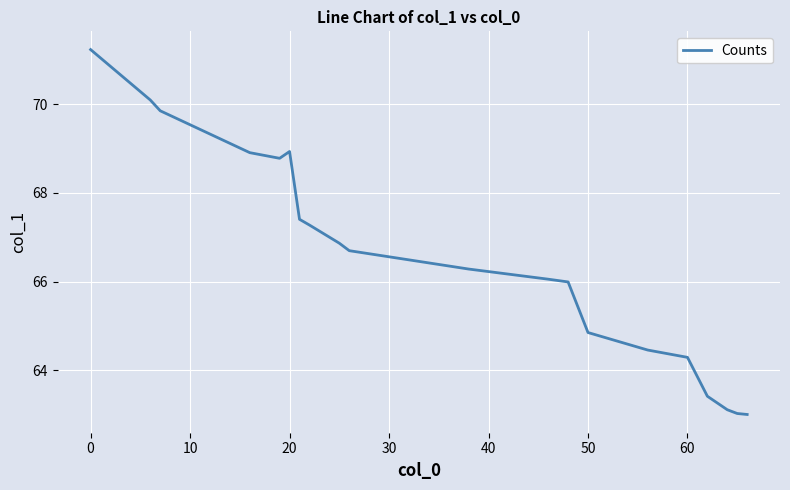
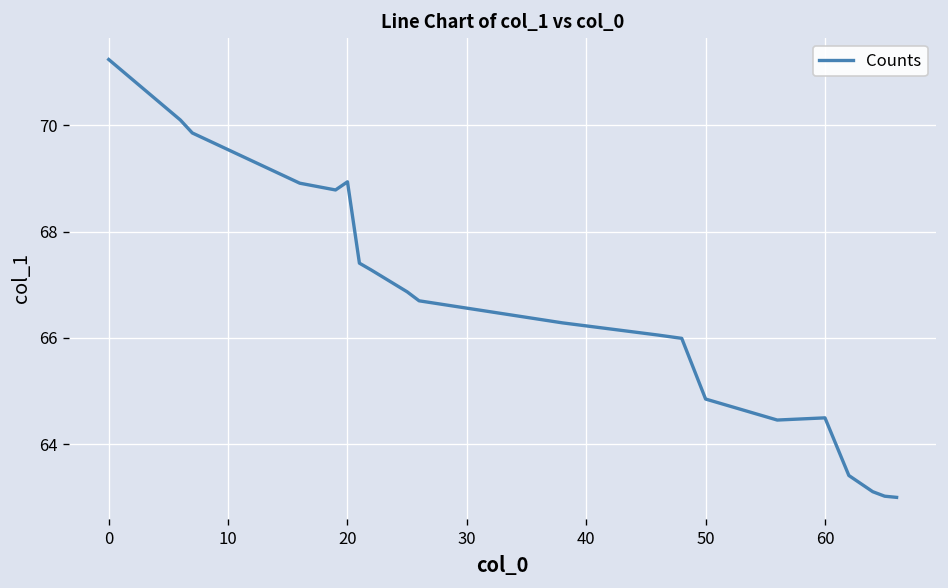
60: 64.3 -> 64.5
